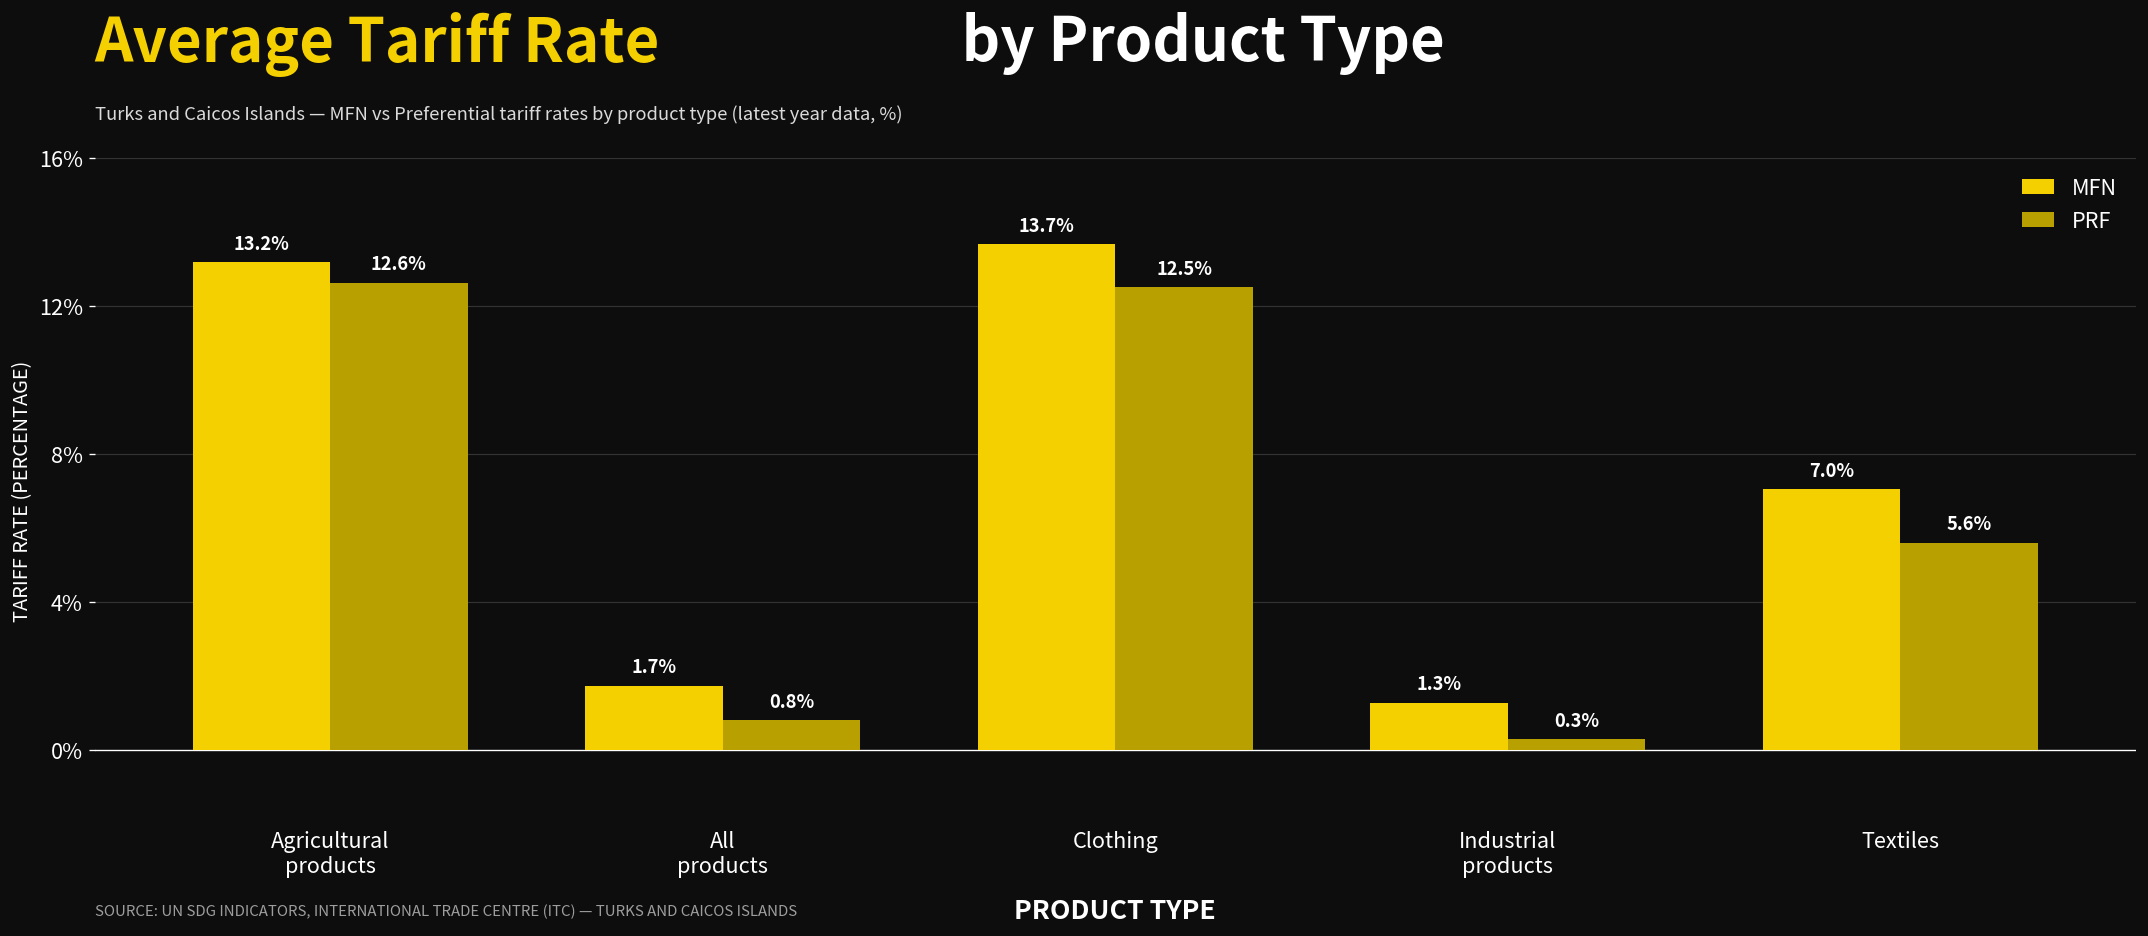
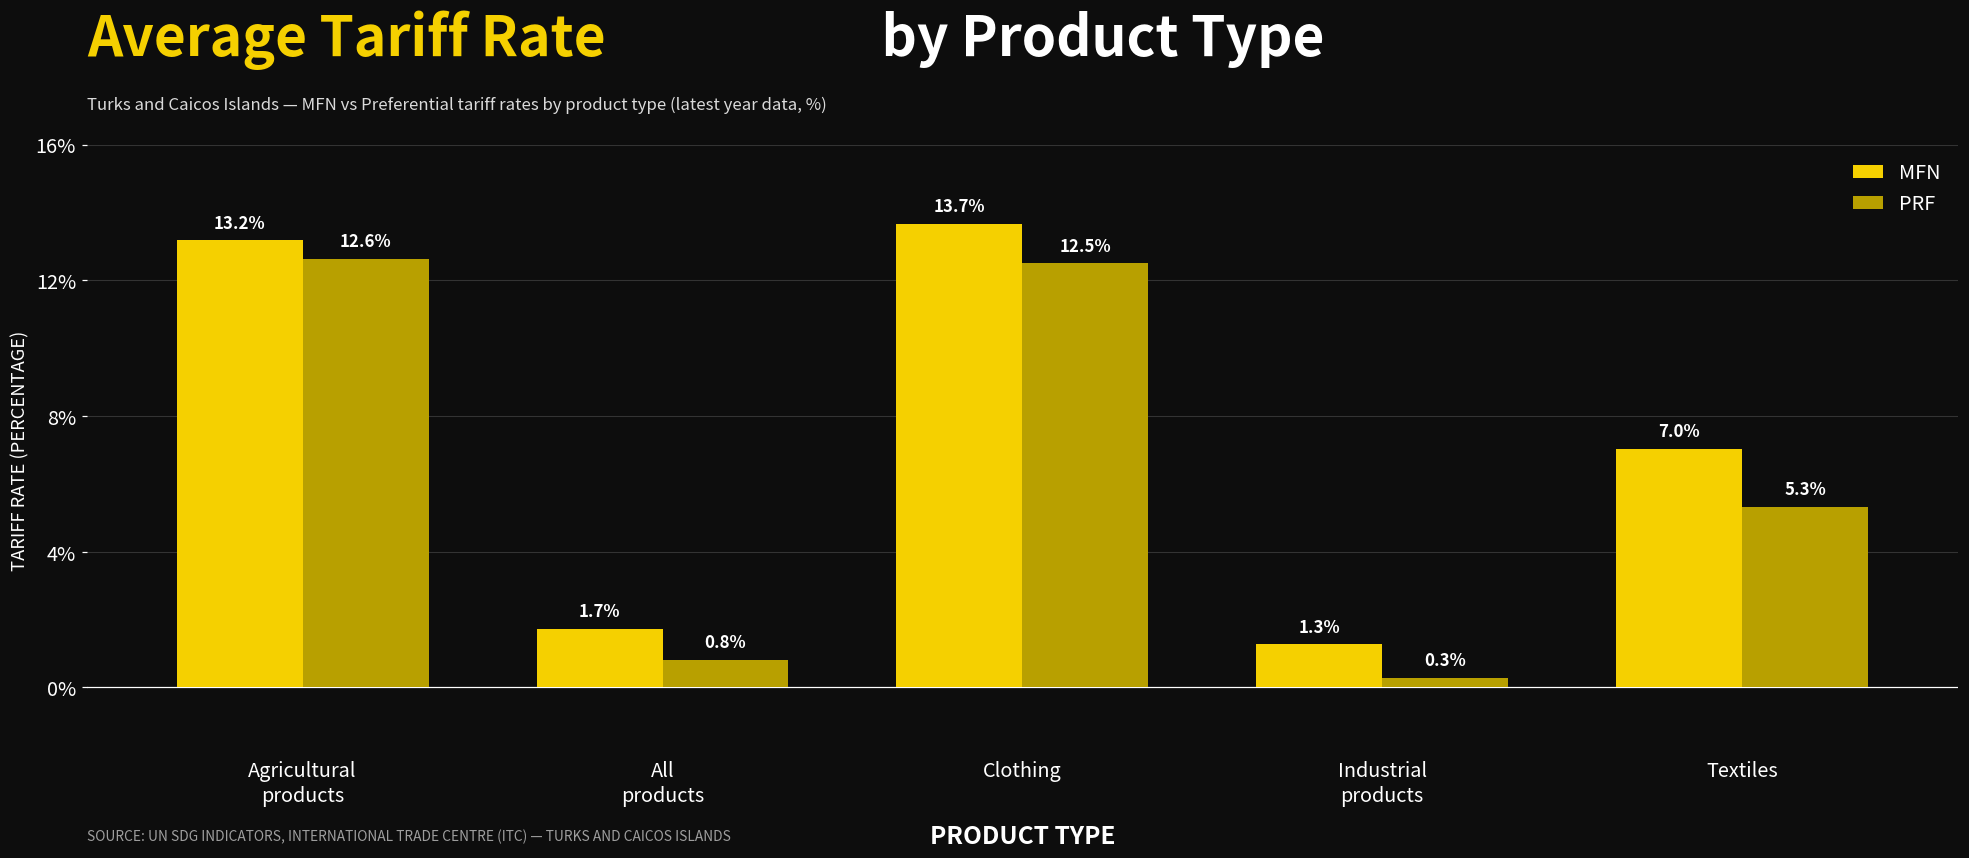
PRF, Textiles: 5.6% -> 5.3%
